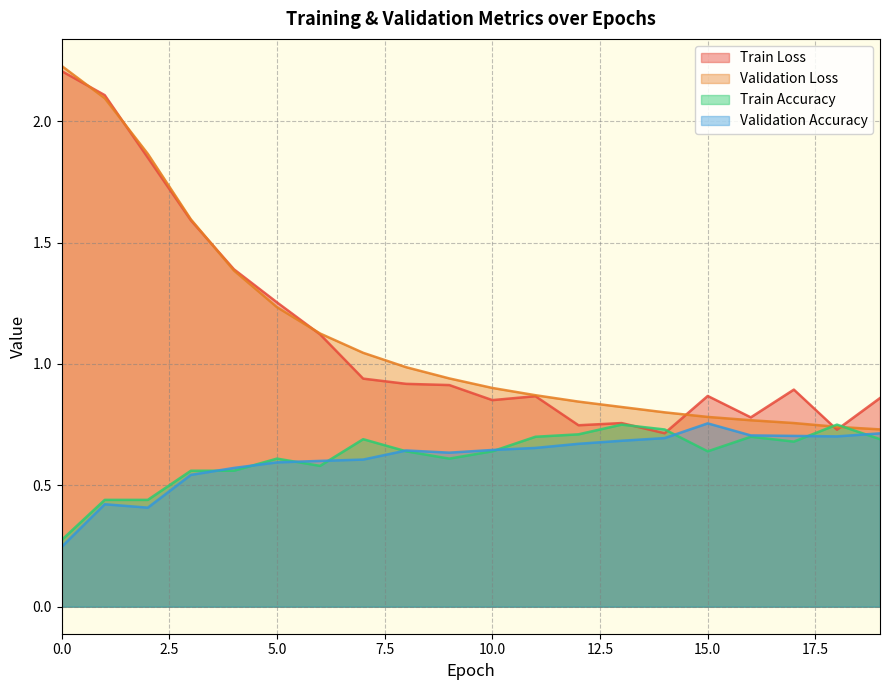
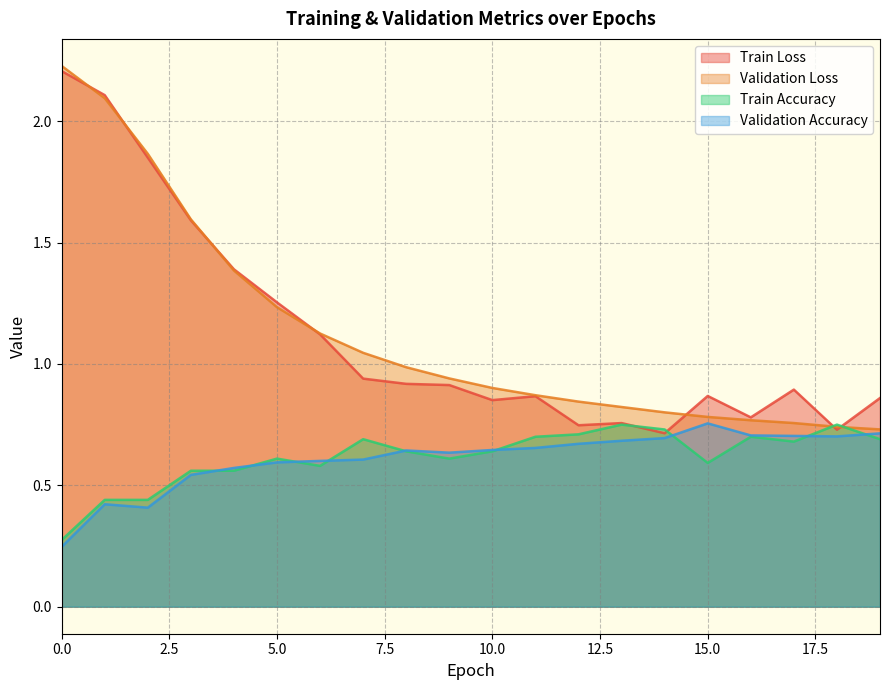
Train Accuracy, 15.0: 0.64 -> 0.59
